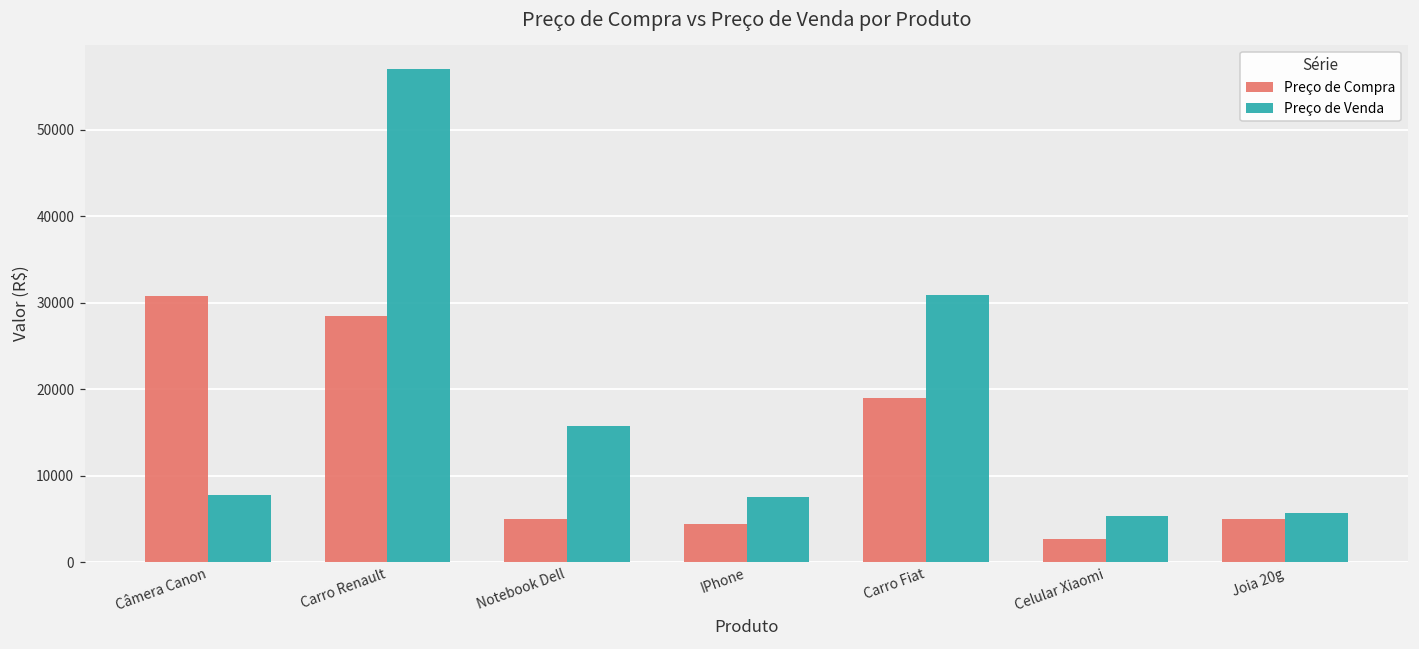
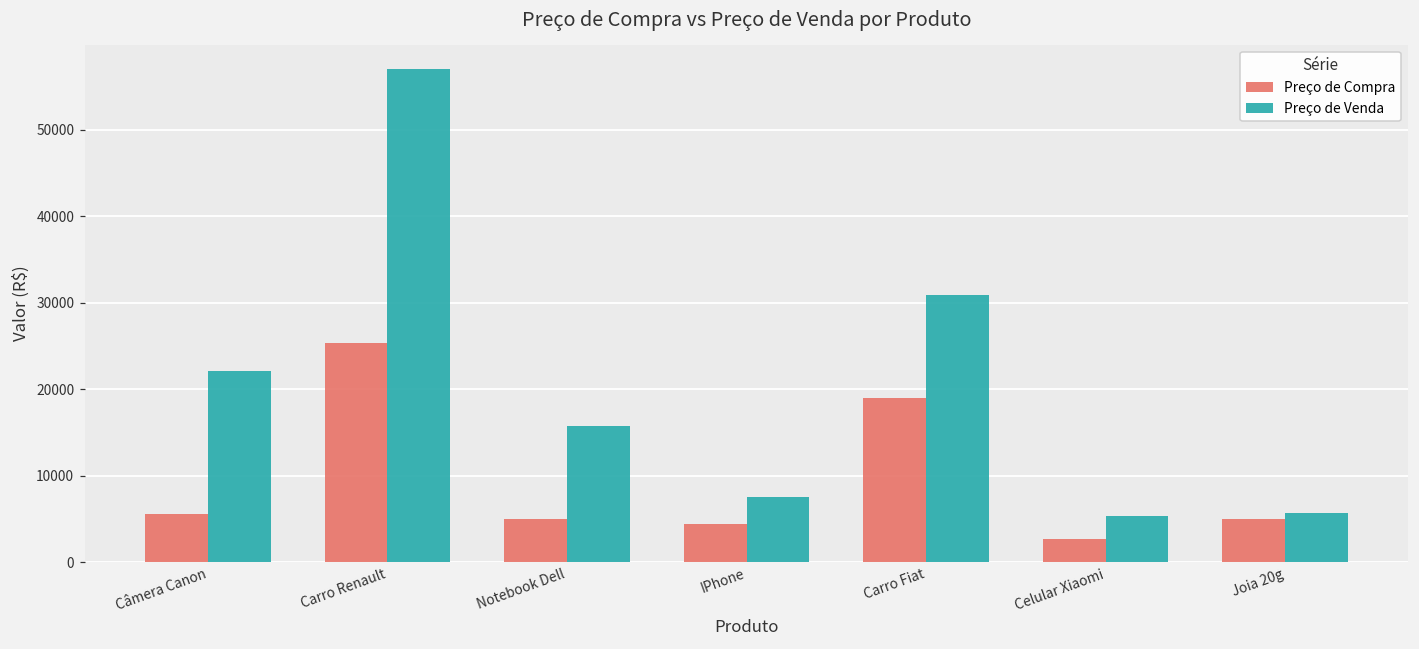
Preço de Compra, Câmera Canon: 31000 -> 6000
Preço de Venda, Câmera Canon: 8000 -> 22000
Preço de Compra, Carro Renault: 29000 -> 25000
